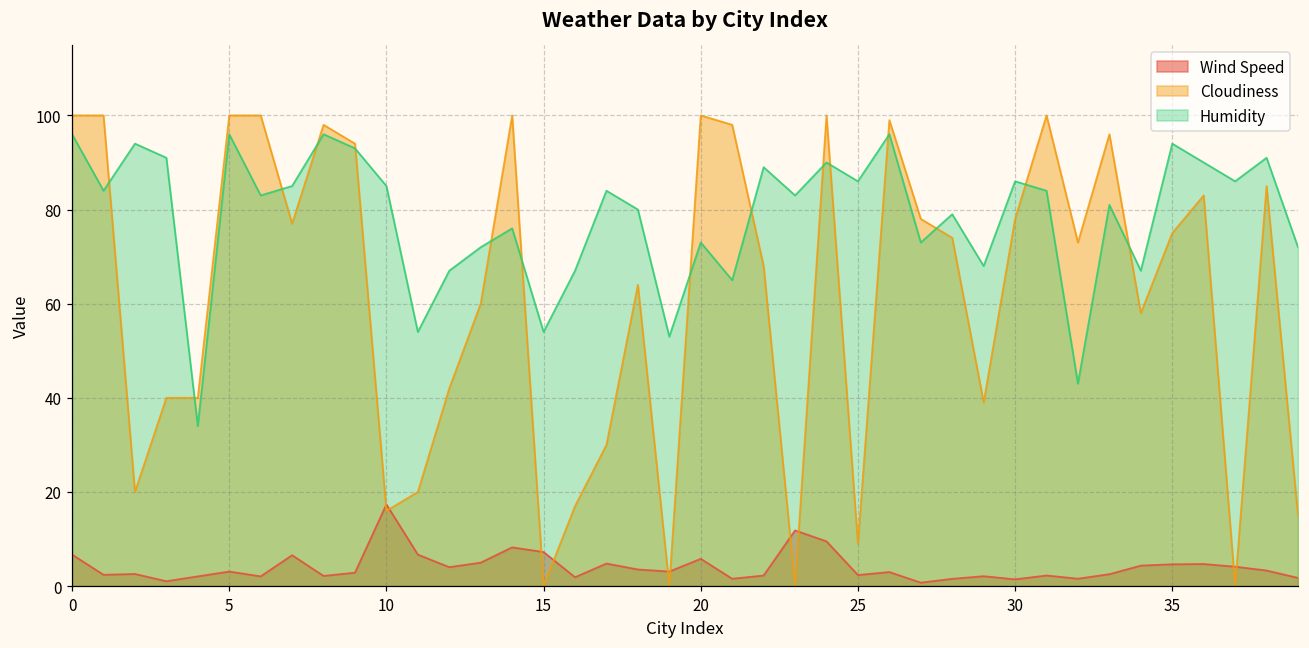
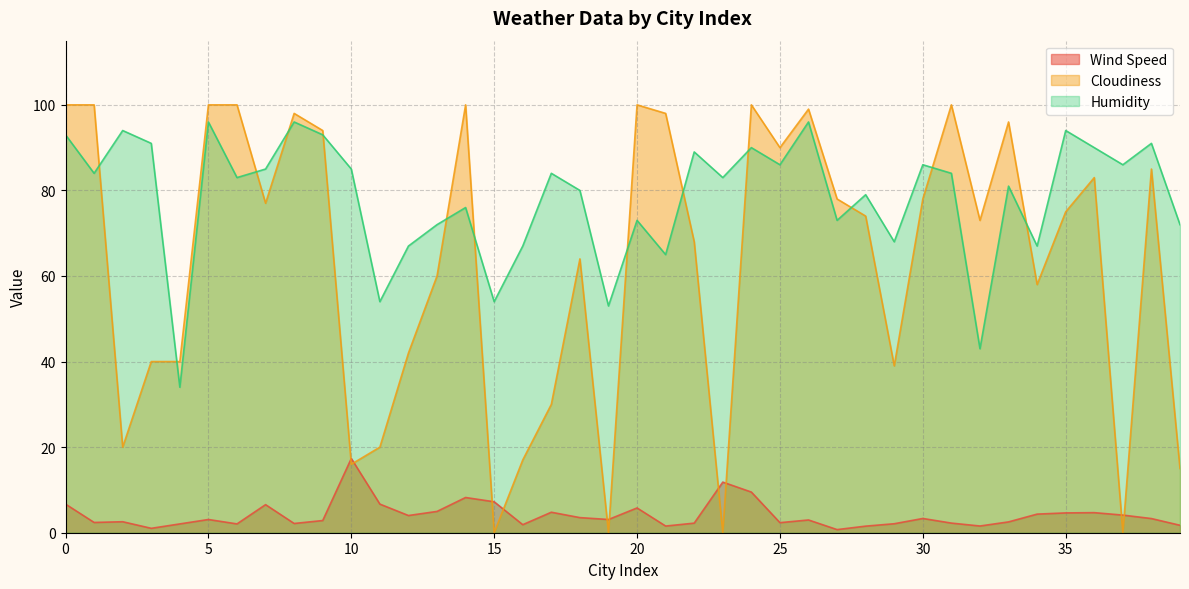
Humidity, 0: 96 -> 93
Cloudiness, 25: 9 -> 90
Wind Speed, 30: 1 -> 3
